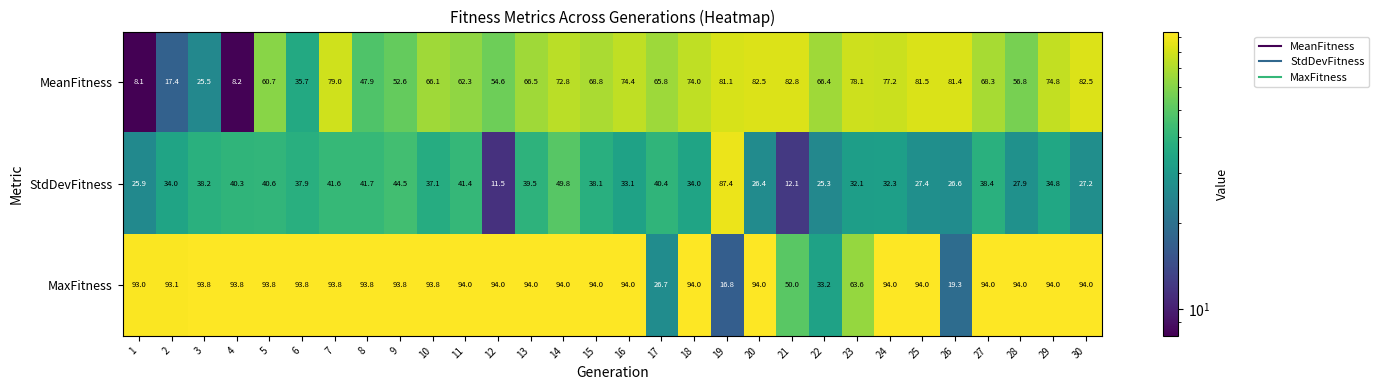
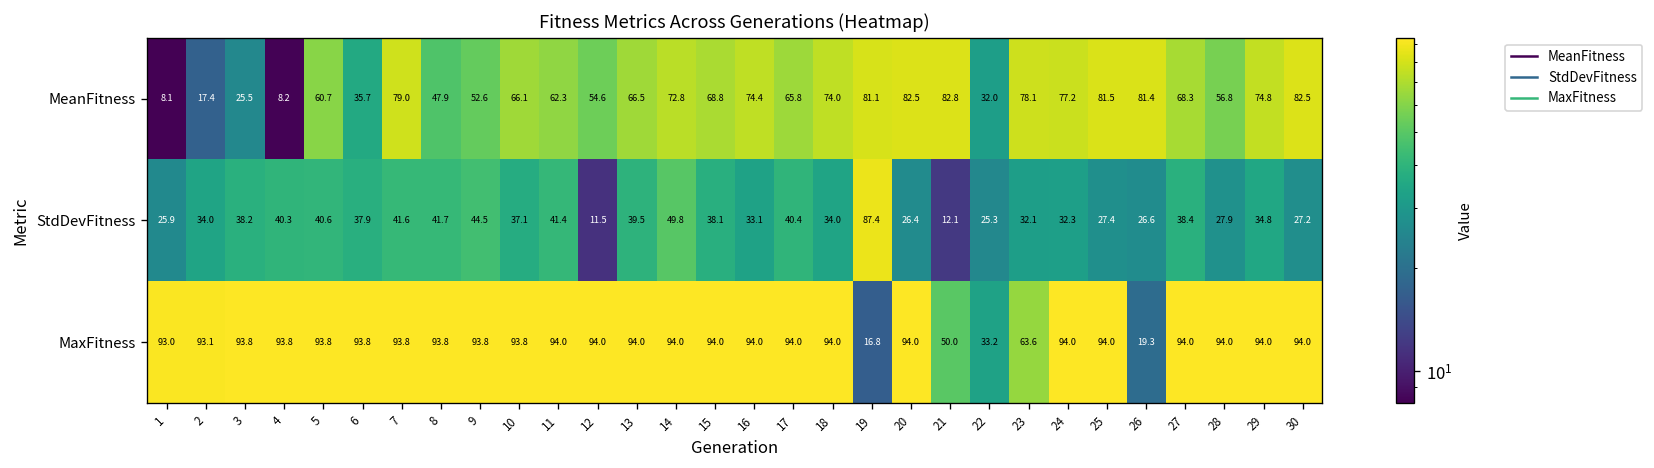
MeanFitness, 22: 66.4 -> 32.0
MaxFitness, 17: 26.7 -> 94.0
